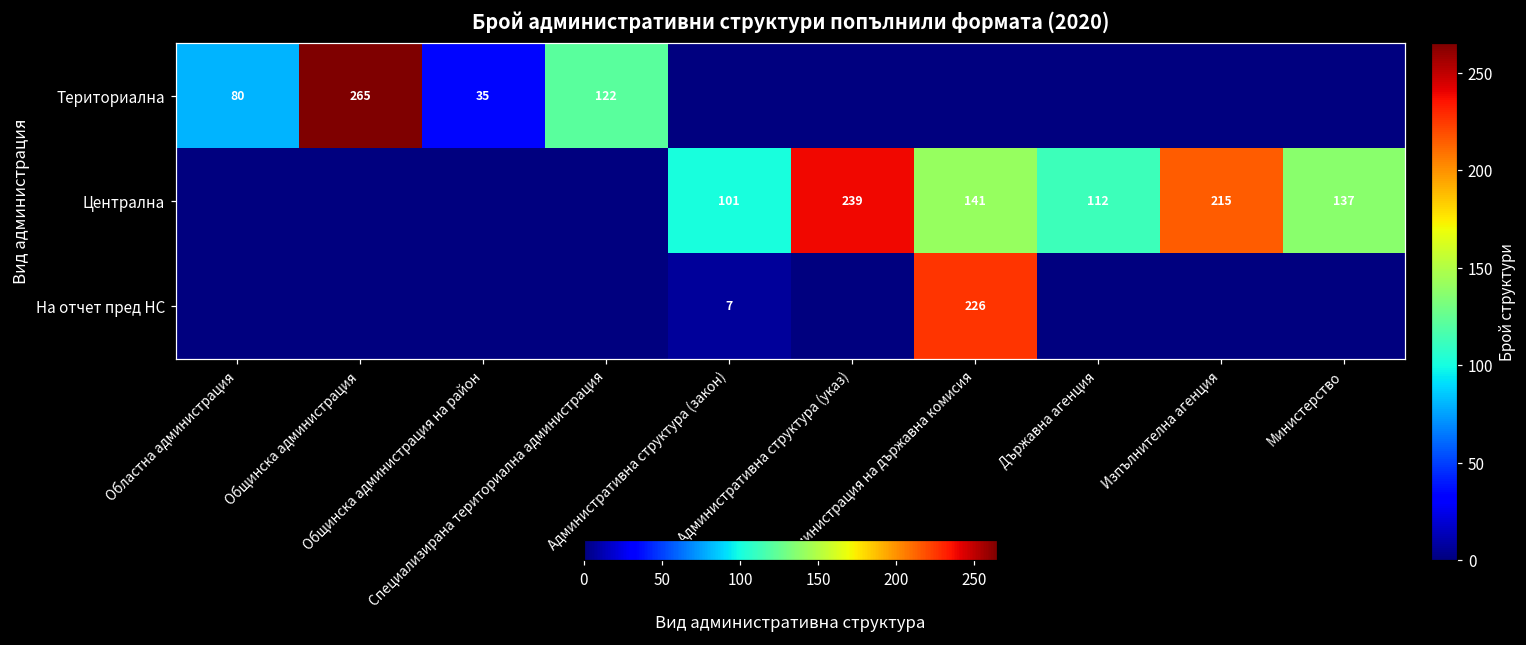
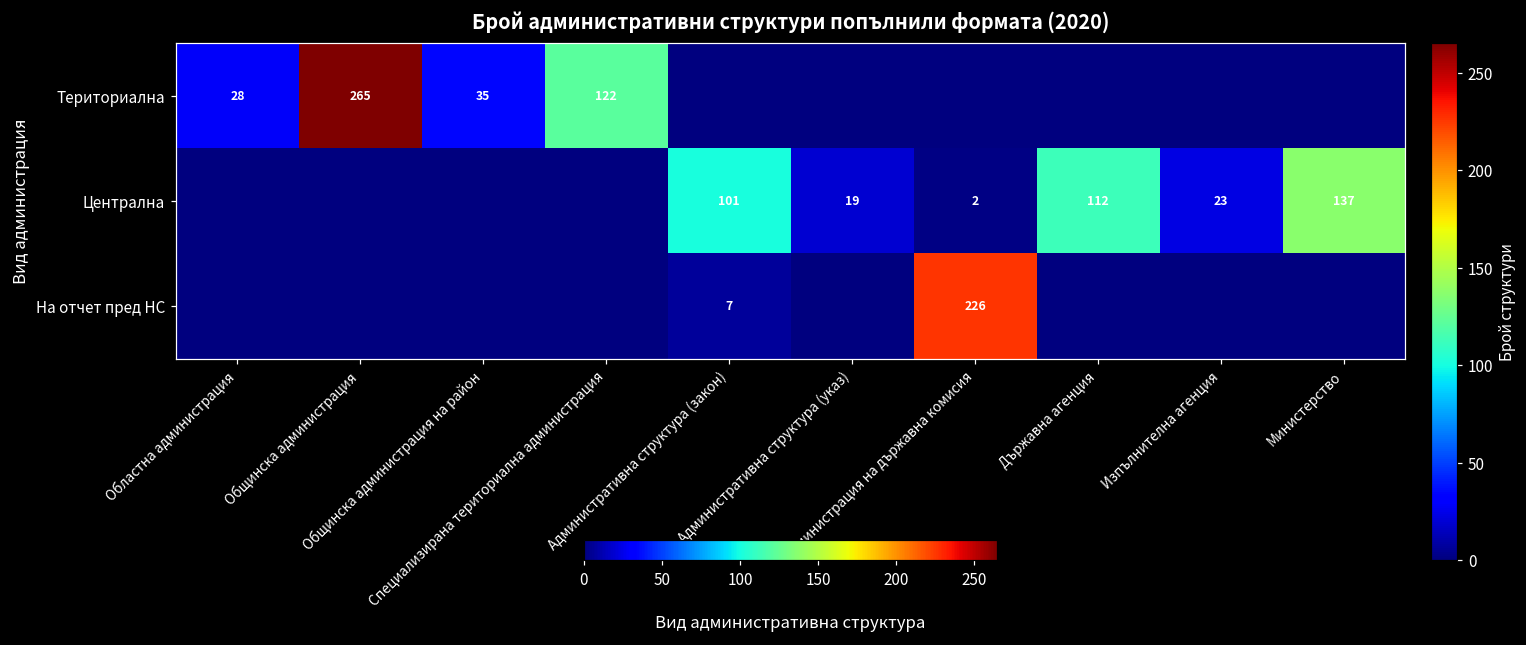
Териториална, Областна администрация: 80 -> 28
Централна, Административна структура (указ): 239 -> 19
Централна, Администрация на държавна комисия: 141 -> 2
Централна, Изпълнителна агенция: 215 -> 23
